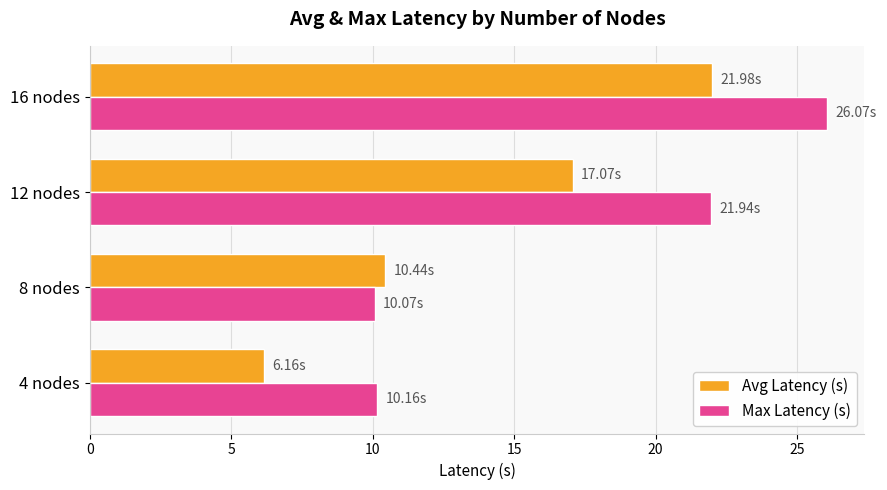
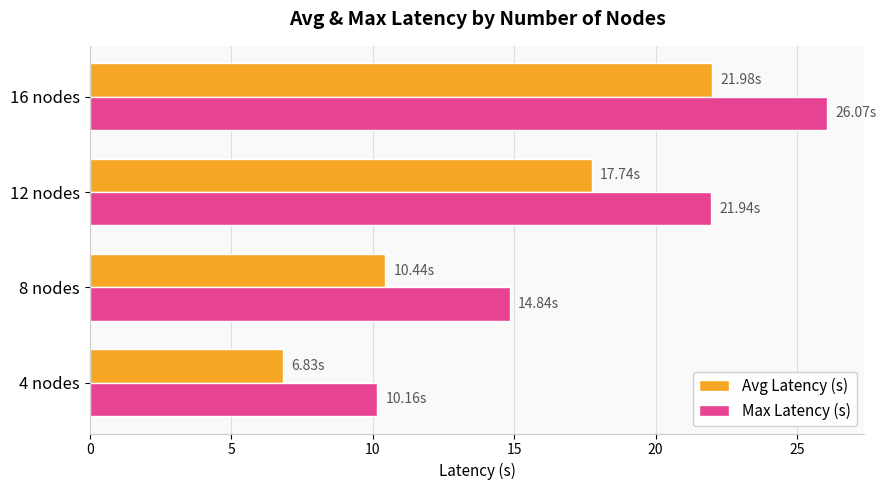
Avg Latency (s), 12 nodes: 17.07s -> 17.74s
Max Latency (s), 8 nodes: 10.07s -> 14.84s
Avg Latency (s), 4 nodes: 6.16s -> 6.83s
